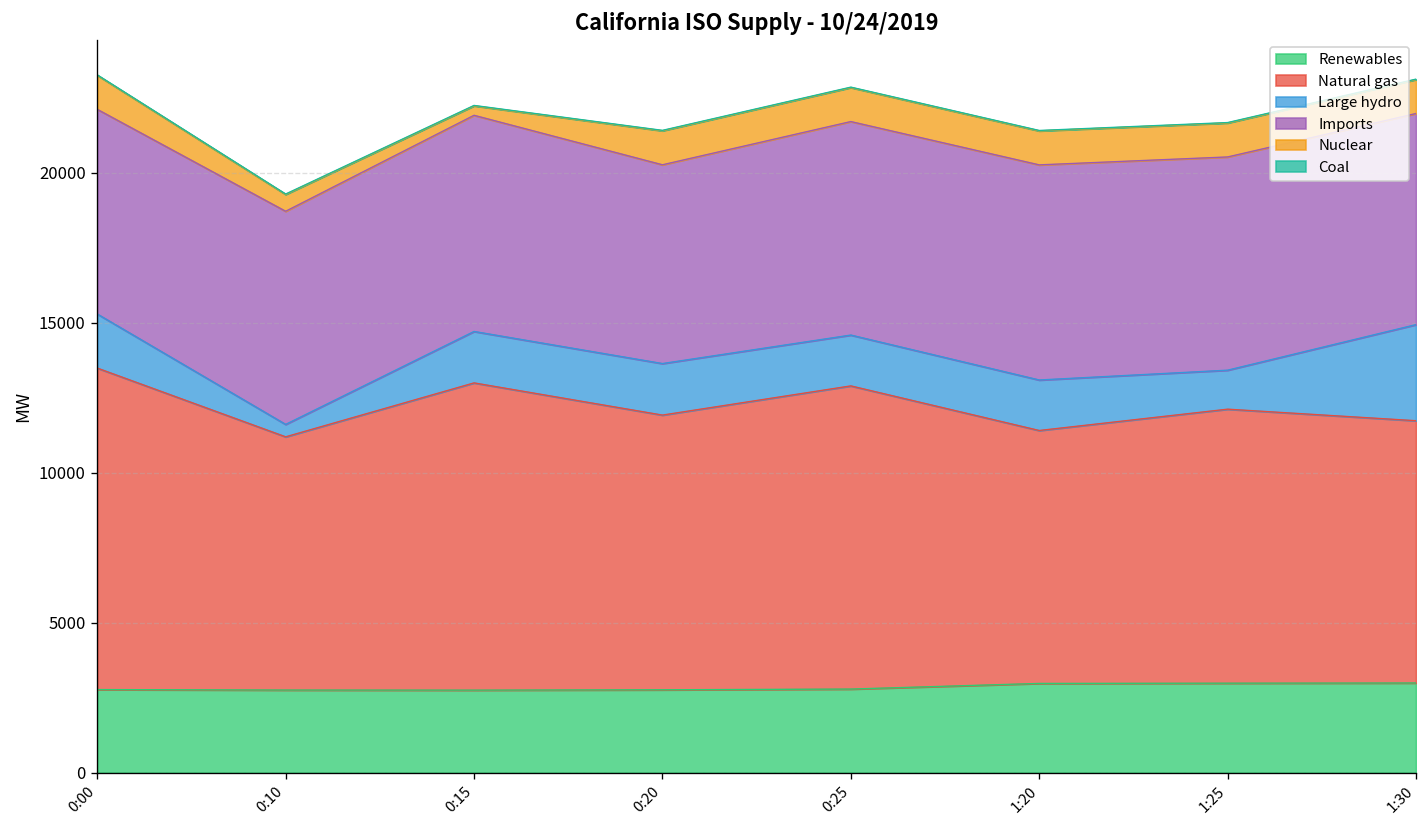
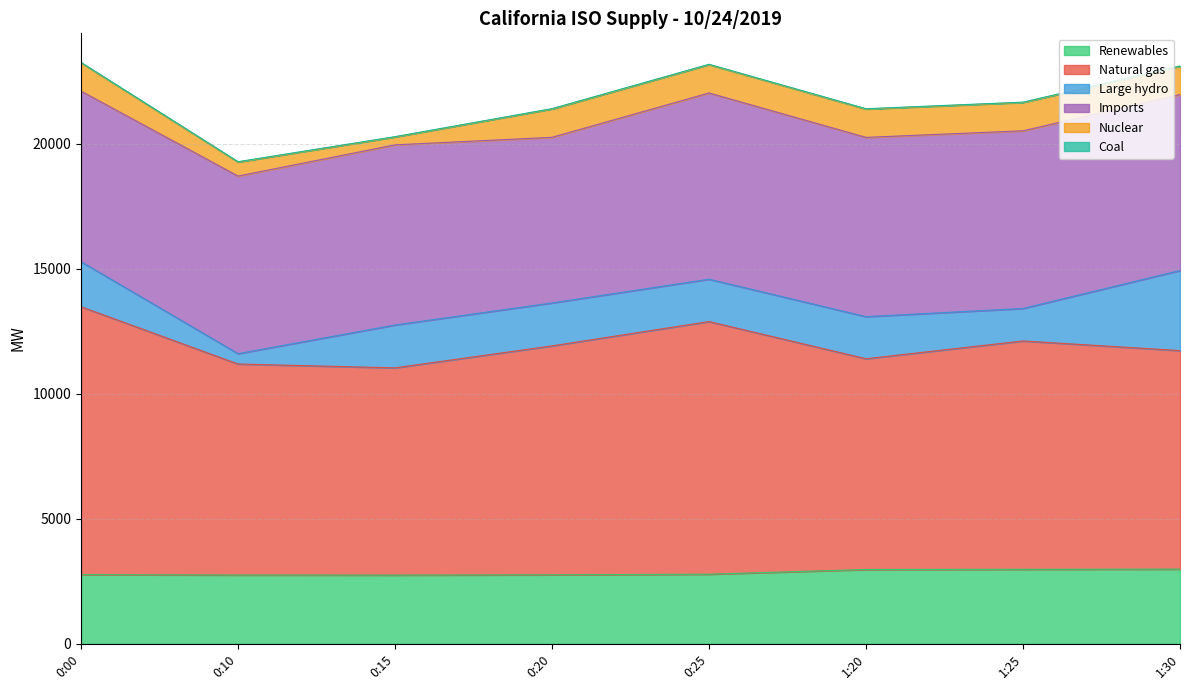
Natural gas, 0:15: 10200 -> 8300
Imports, 0:25: 7100 -> 7500
